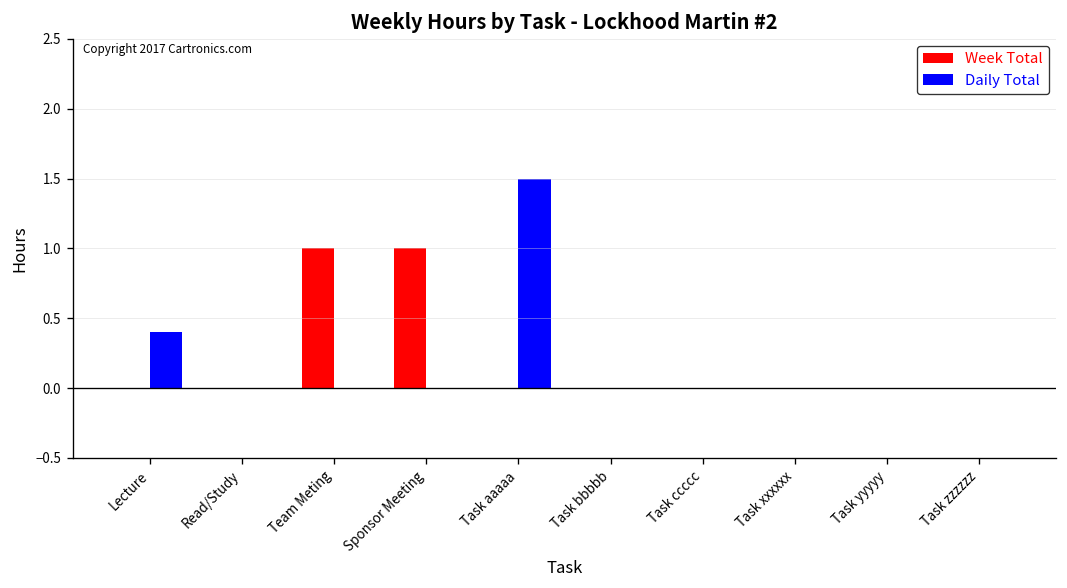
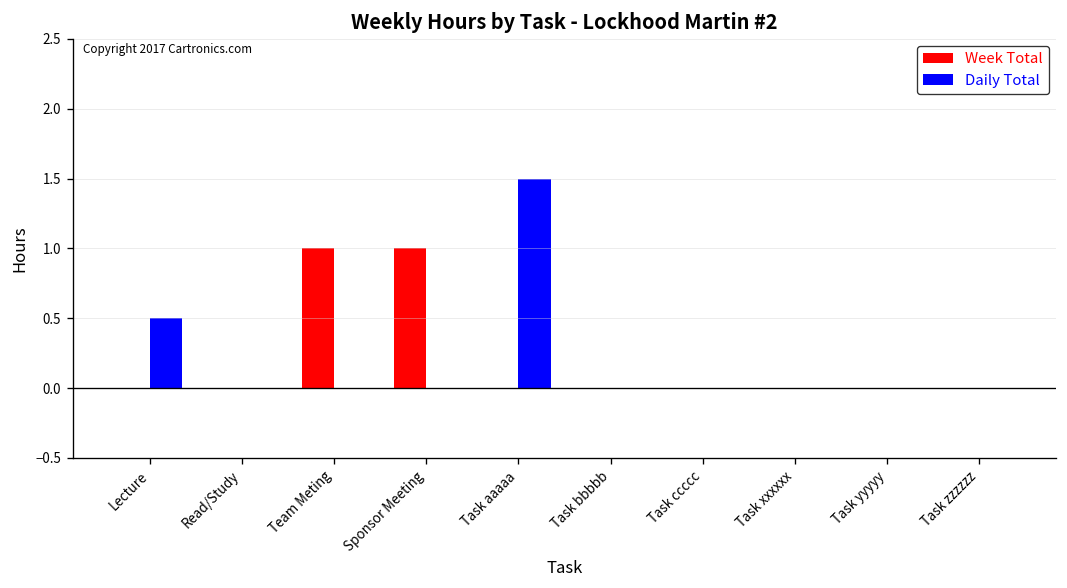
Daily Total, Lecture: 0.4 -> 0.5
